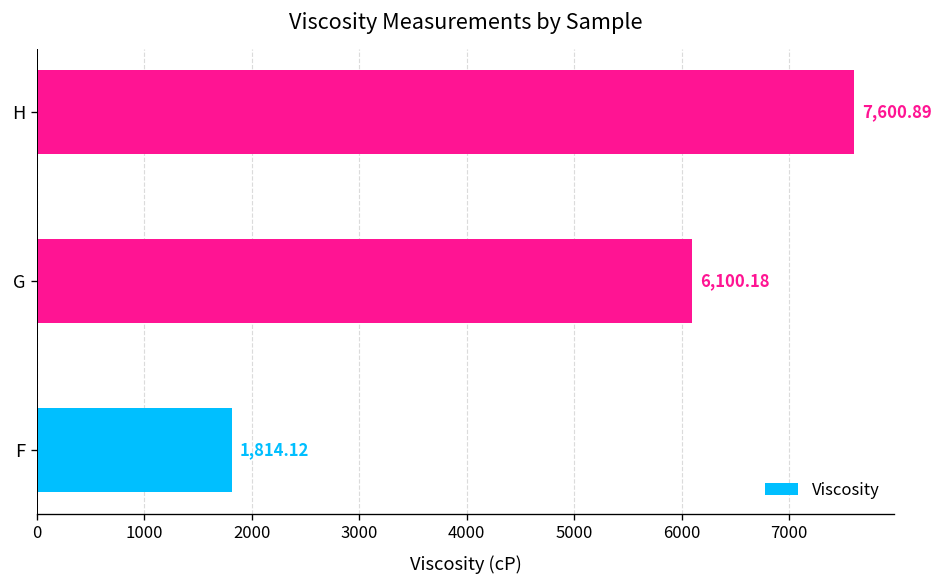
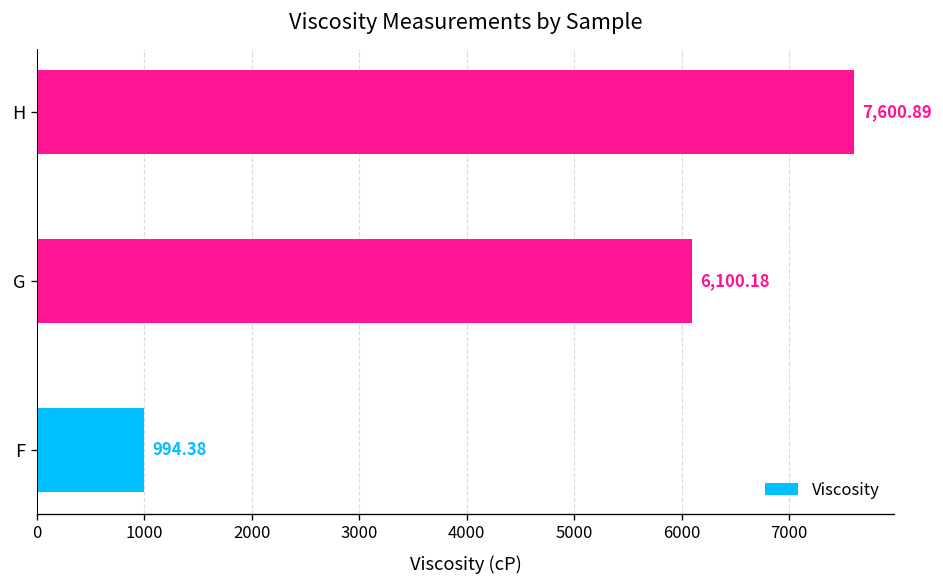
F: 1,814.12 -> 994.38
